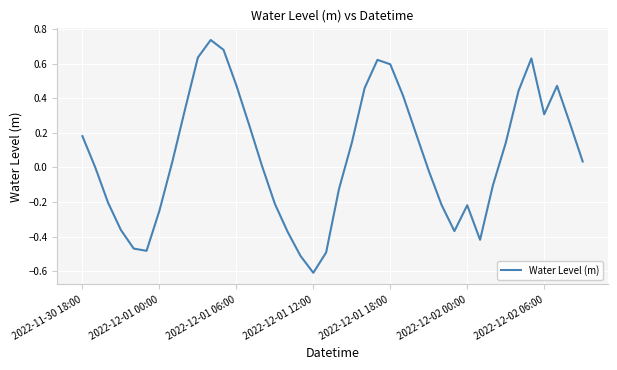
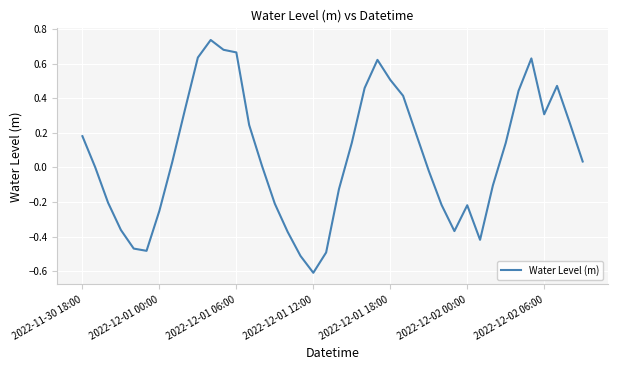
2022-12-01 06:00: 0.47 -> 0.66
2022-12-01 18:00: 0.60 -> 0.51
